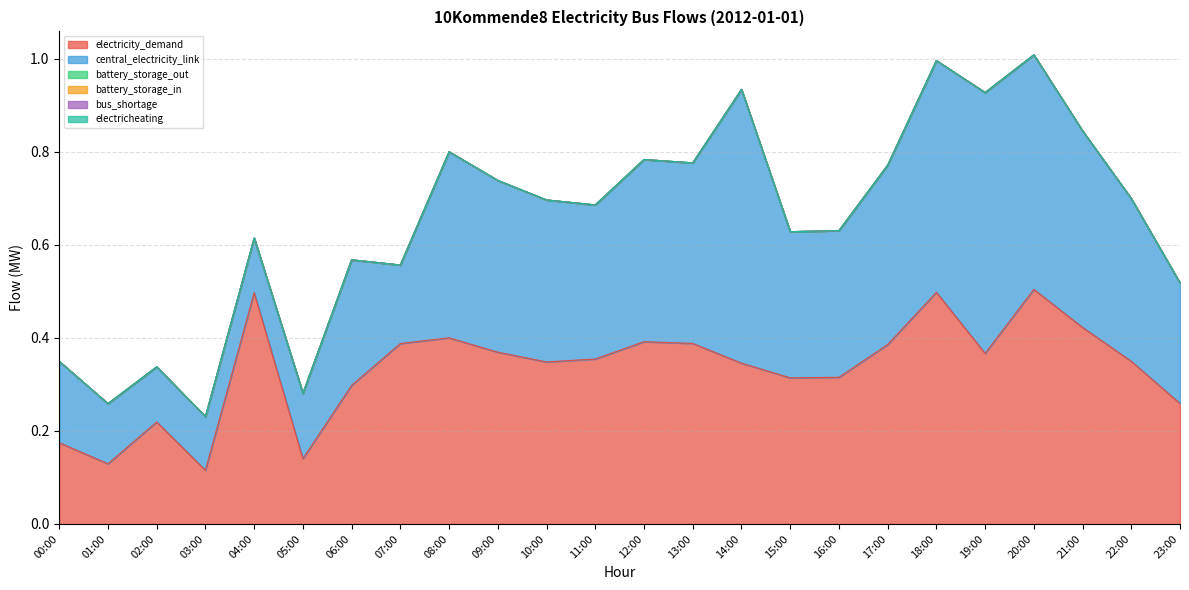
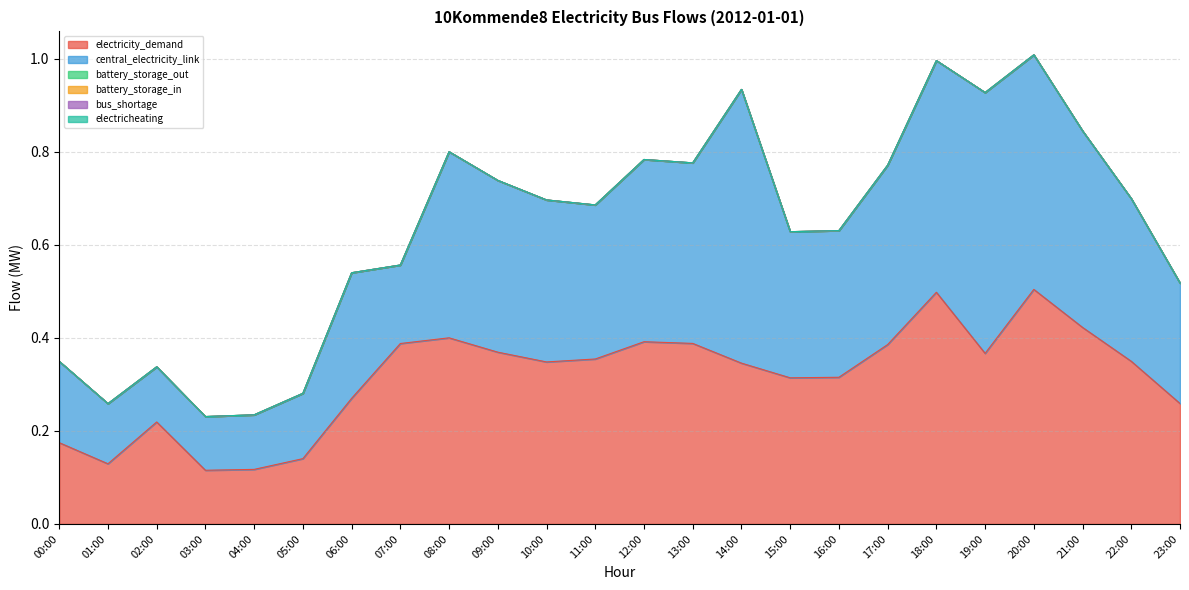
electricity_demand, 04:00: 0.50 -> 0.12
electricity_demand, 06:00: 0.30 -> 0.27
